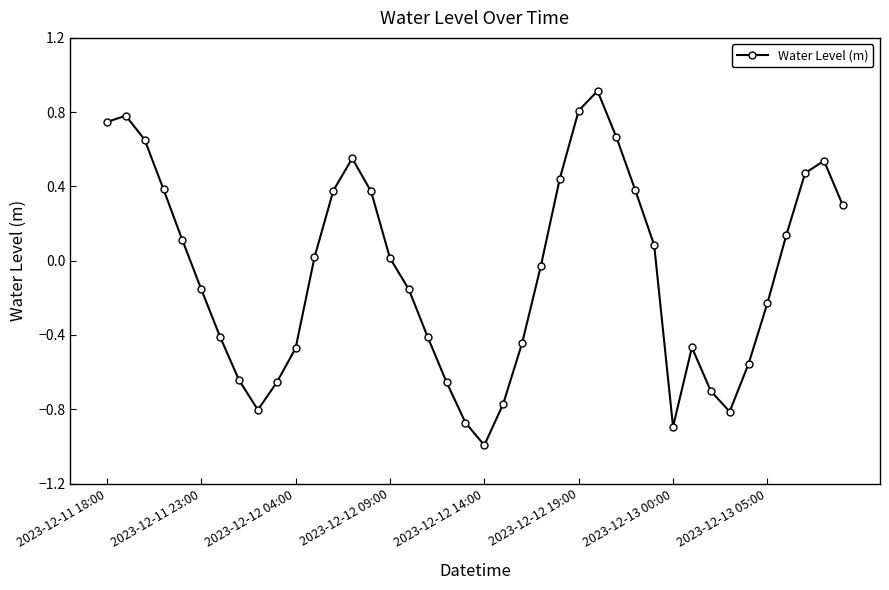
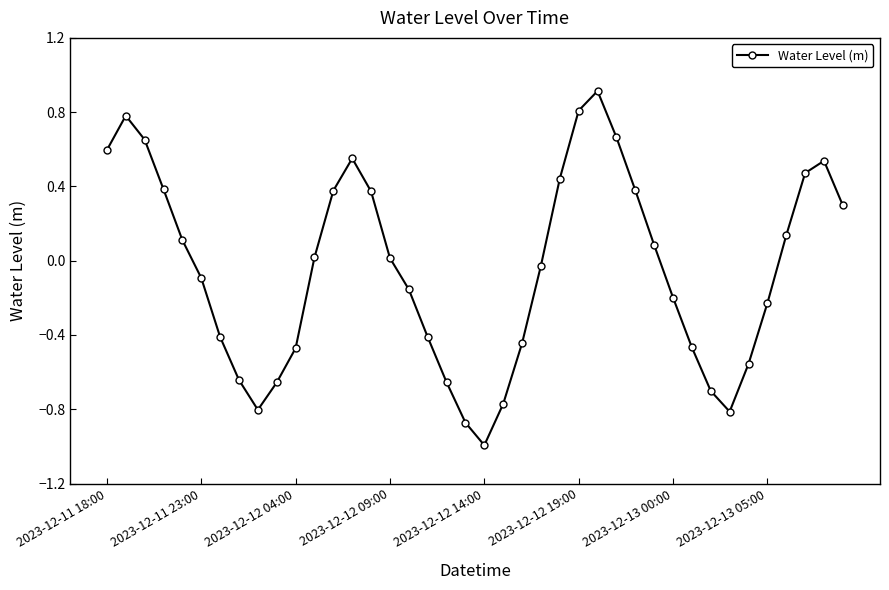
2023-12-11 18:00: 0.75 -> 0.60
2023-12-11 23:00: -0.15 -> -0.09
2023-12-13 00:00: -0.89 -> -0.20
